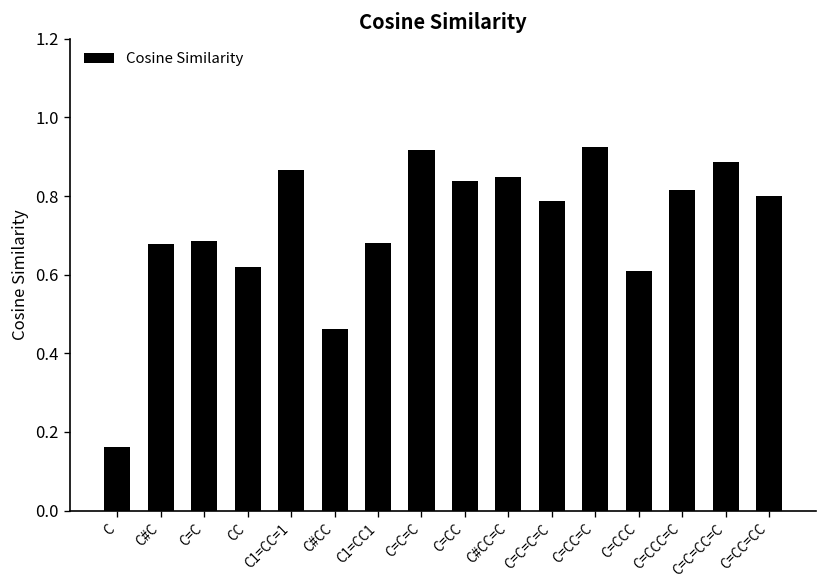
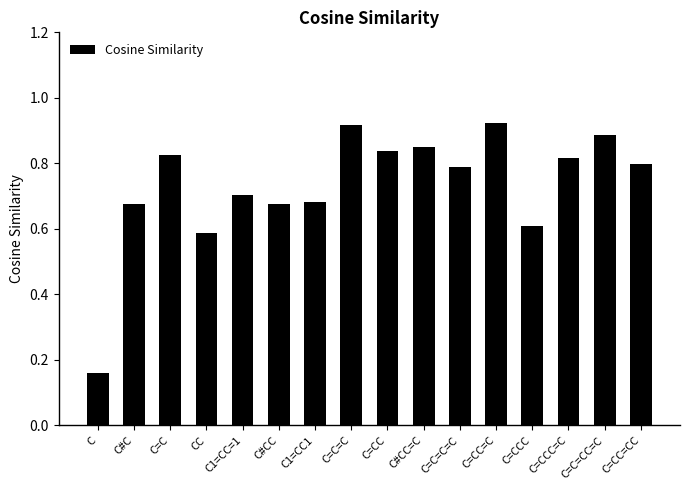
C=C: 0.69 -> 0.83
CC: 0.62 -> 0.59
C1=CC=1: 0.87 -> 0.70
C#CC: 0.46 -> 0.68
